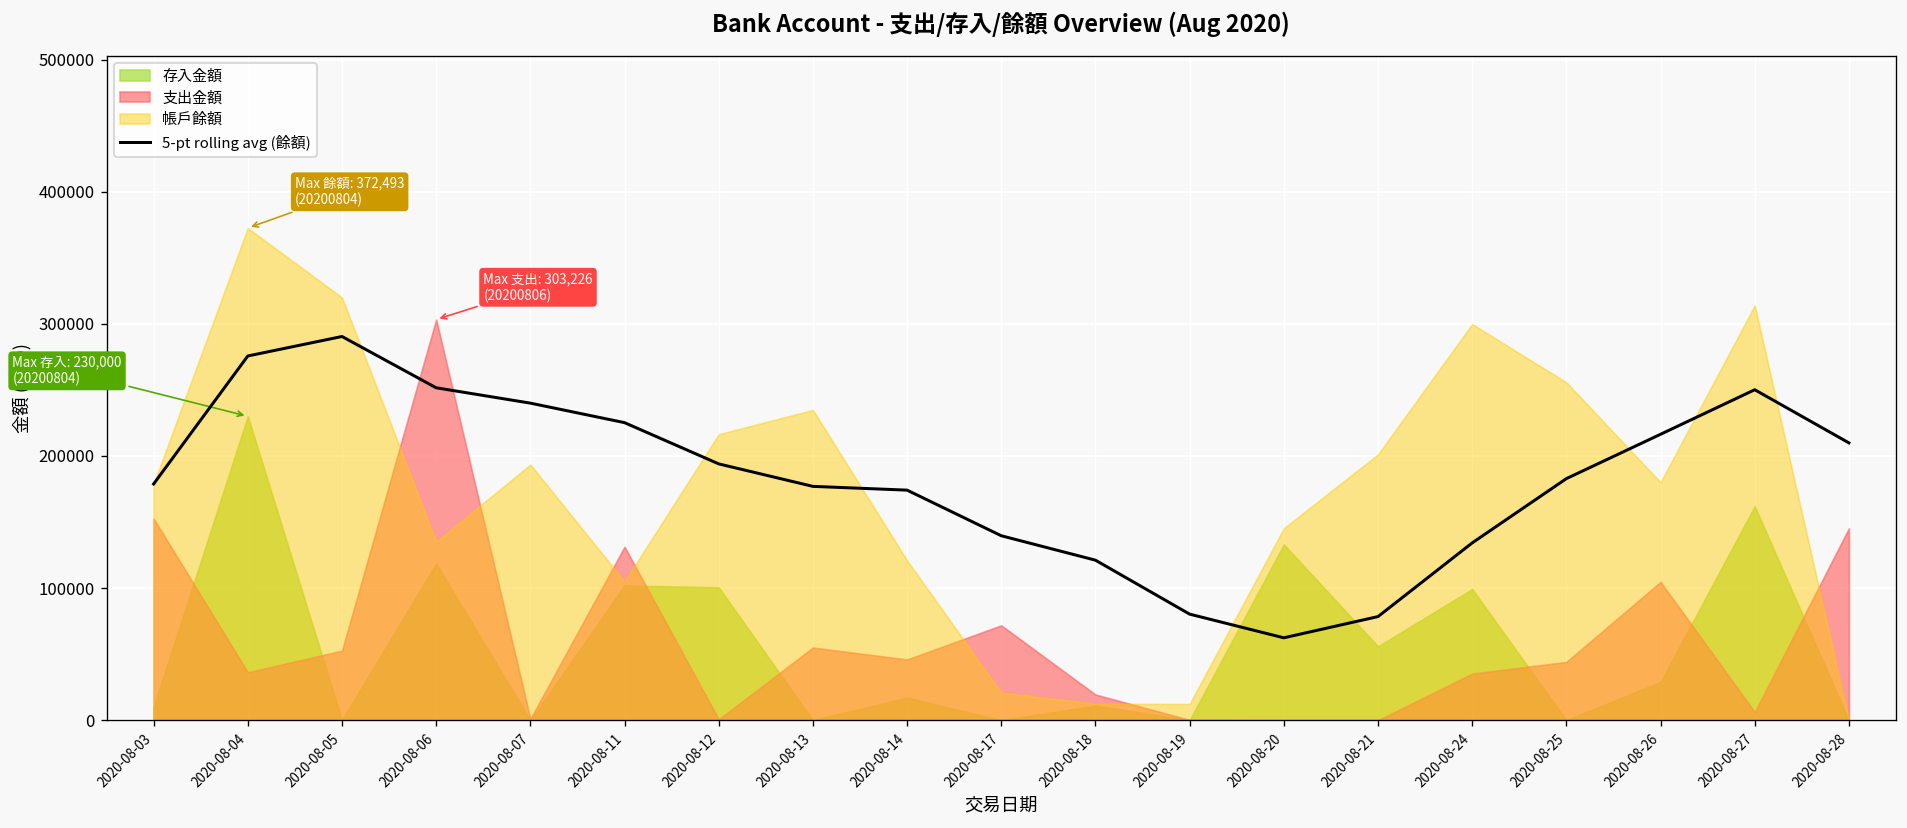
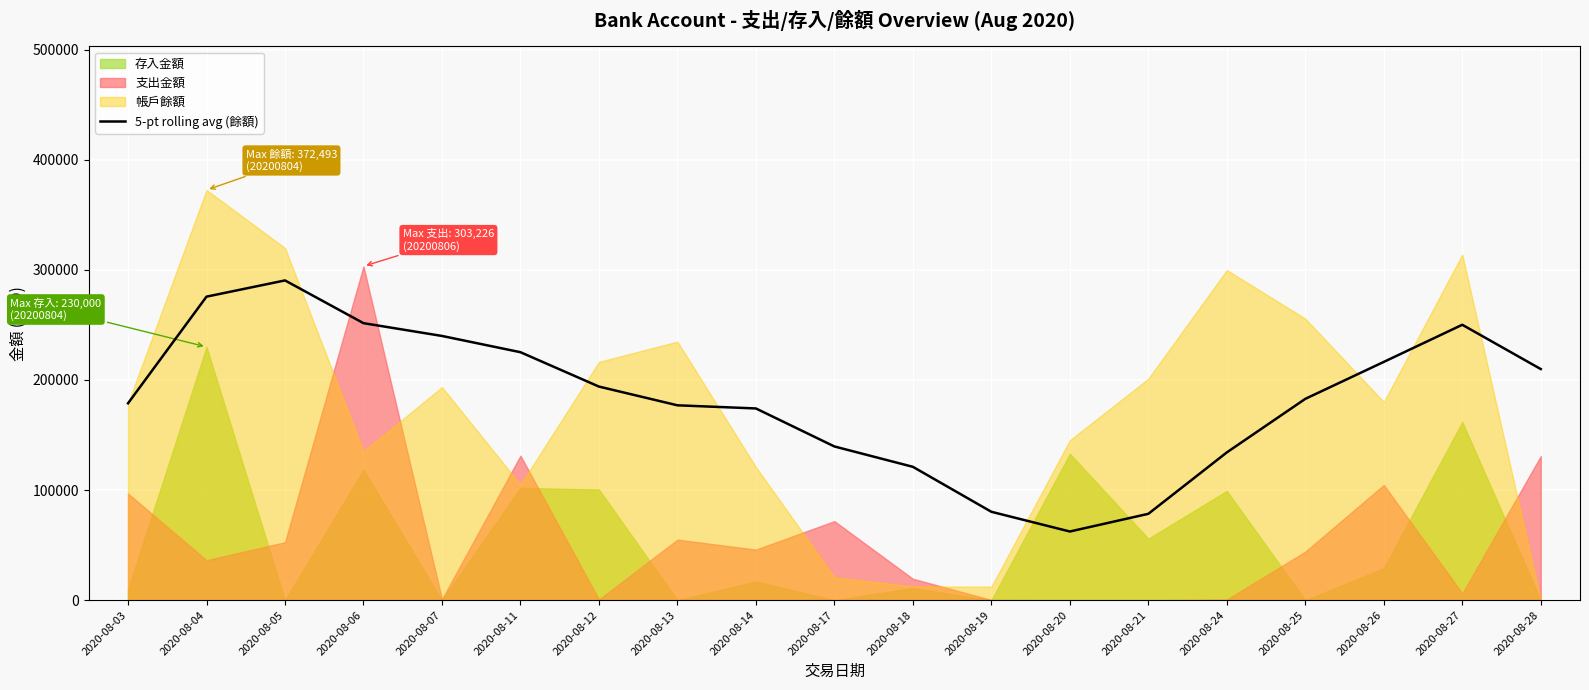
支出金額, 2020-08-03: 153000 -> 97000
支出金額, 2020-08-24: 35000 -> 1000
支出金額, 2020-08-28: 145000 -> 131000
